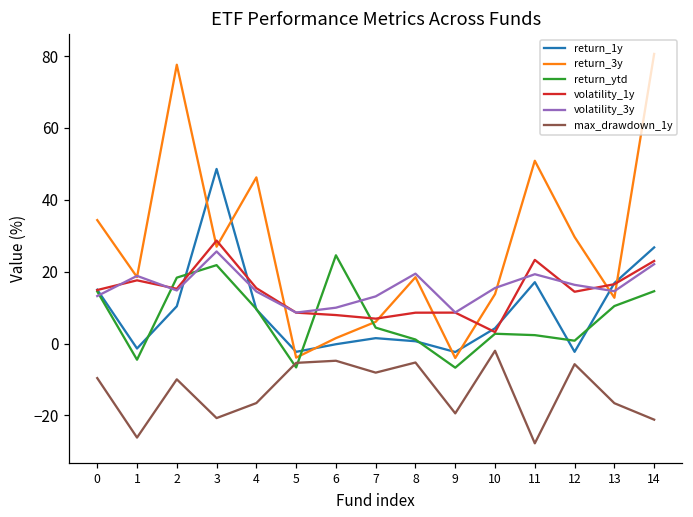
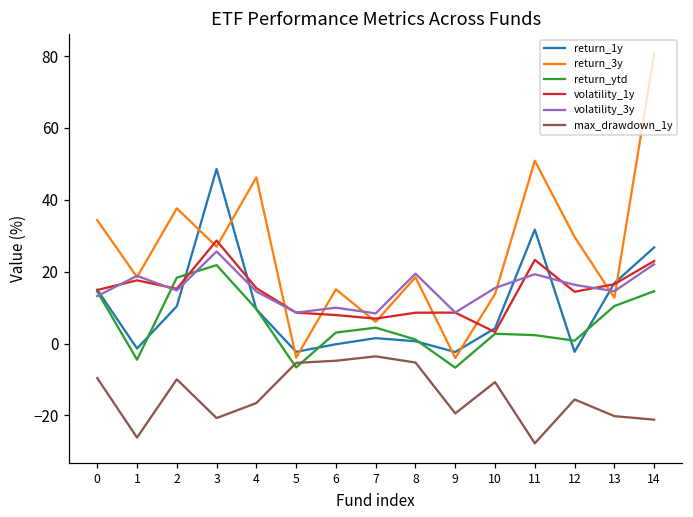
return_3y, 2: 78 -> 38
return_3y, 6: 2 -> 15
return_ytd, 6: 25 -> 3
volatility_3y, 7: 13 -> 8
max_drawdown_1y, 7: -8 -> -4
max_drawdown_1y, 10: -2 -> -11
return_1y, 11: 17 -> 32
max_drawdown_1y, 12: -6 -> -16
max_drawdown_1y, 13: -17 -> -20
